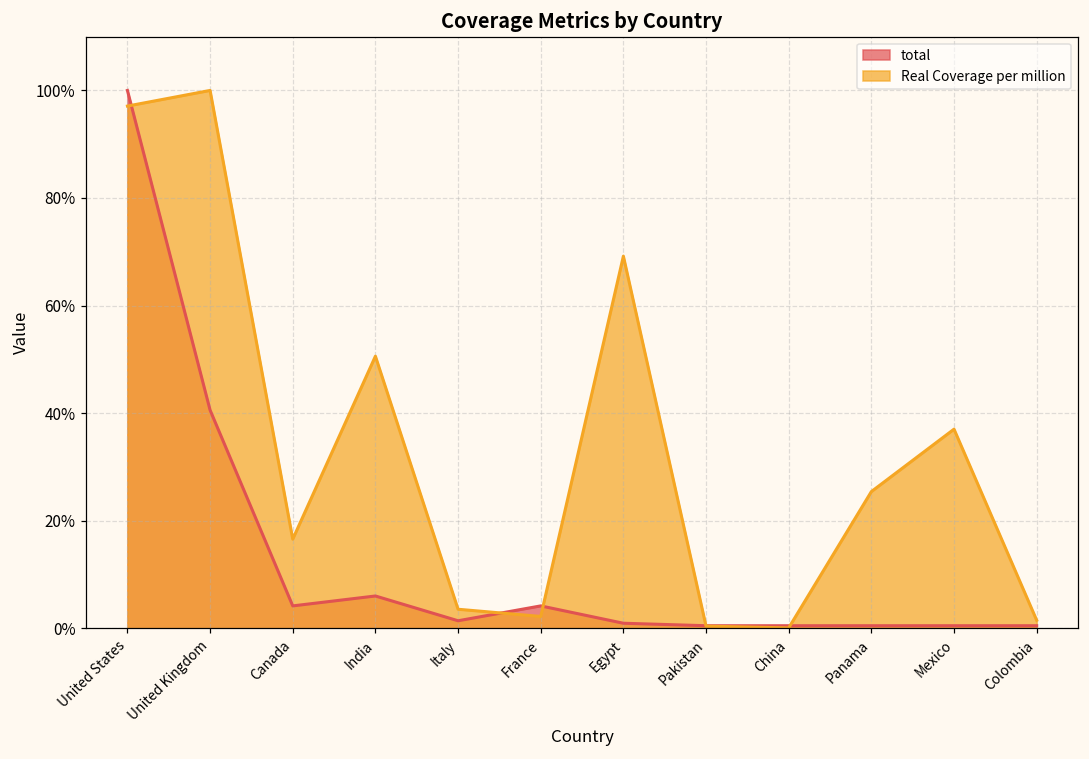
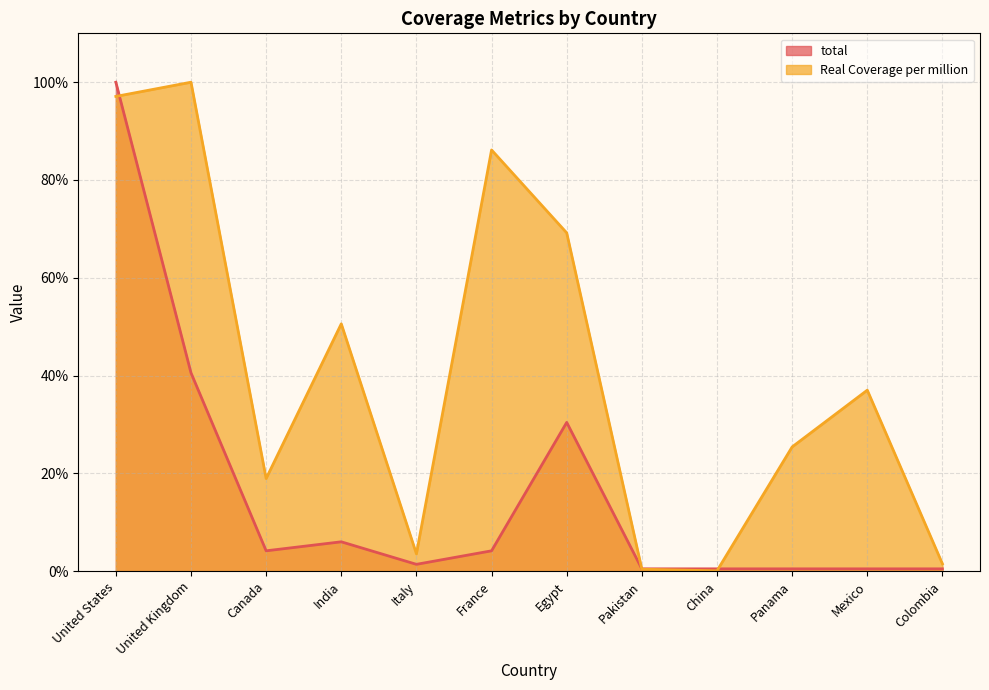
Real Coverage per million, Canada: 17% -> 19%
Real Coverage per million, France: 2% -> 86%
total, Egypt: 1% -> 30%
